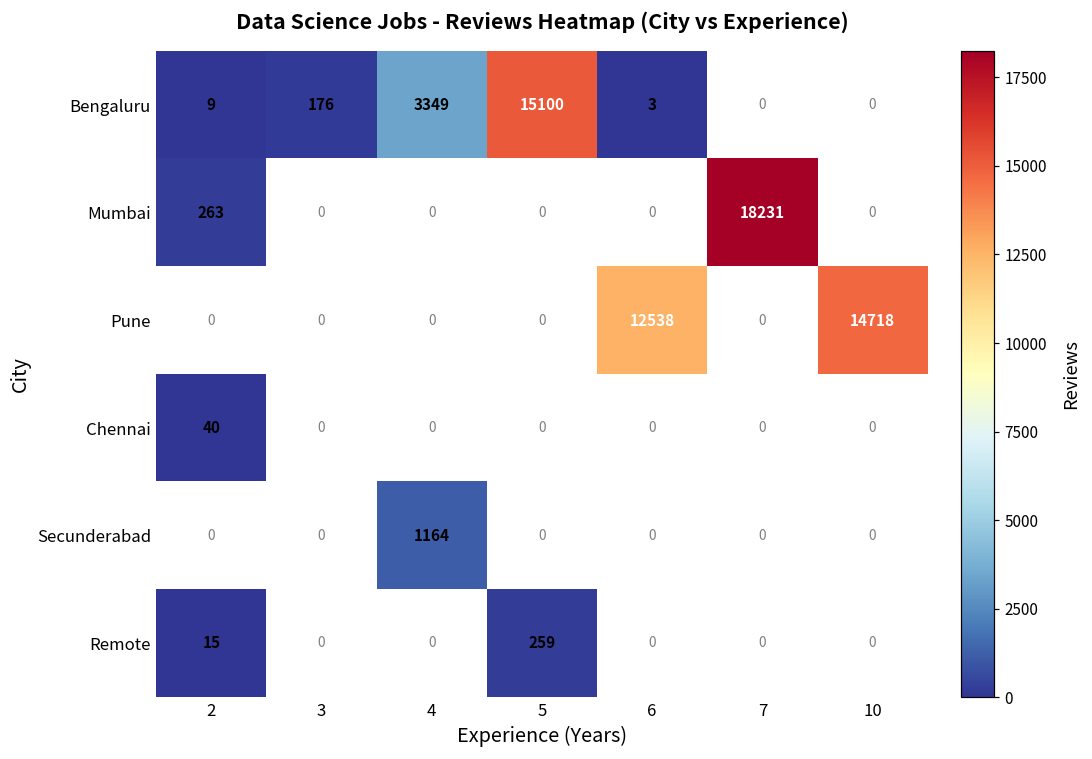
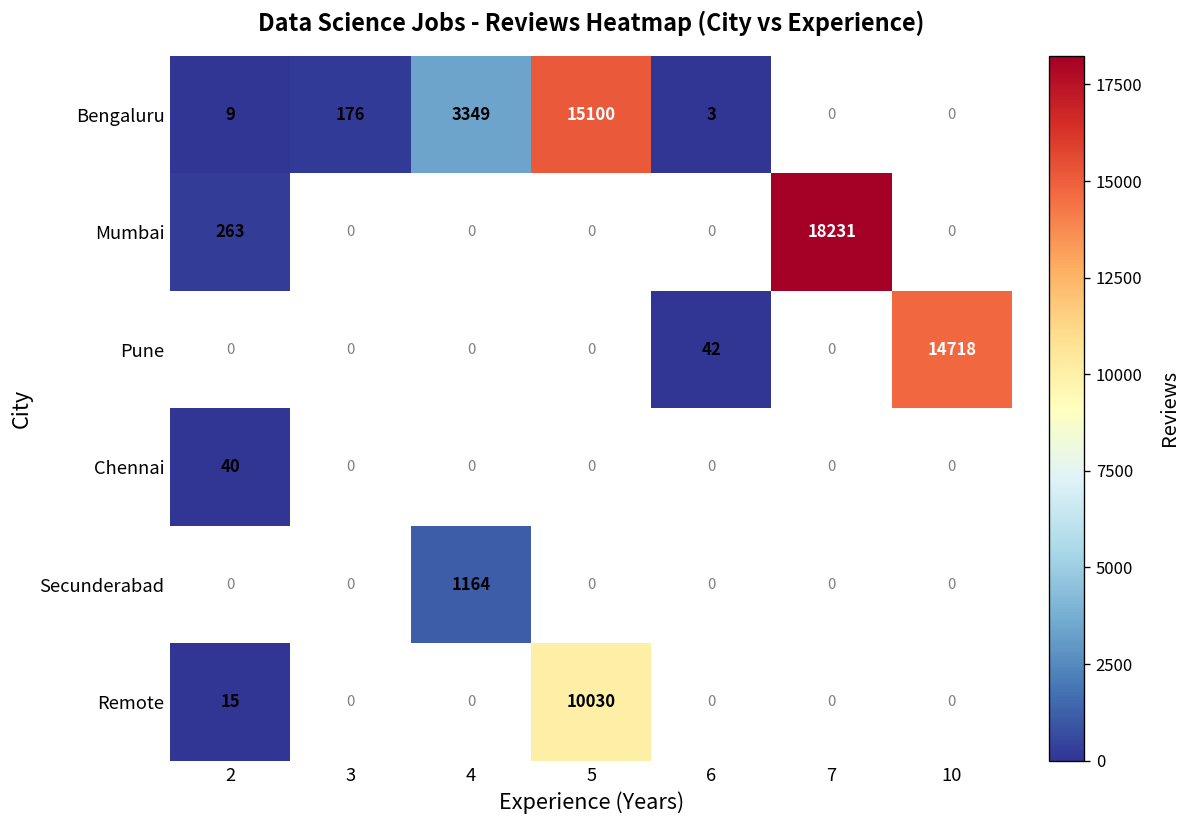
Pune, 6: 12538 -> 42
Remote, 5: 259 -> 10030
